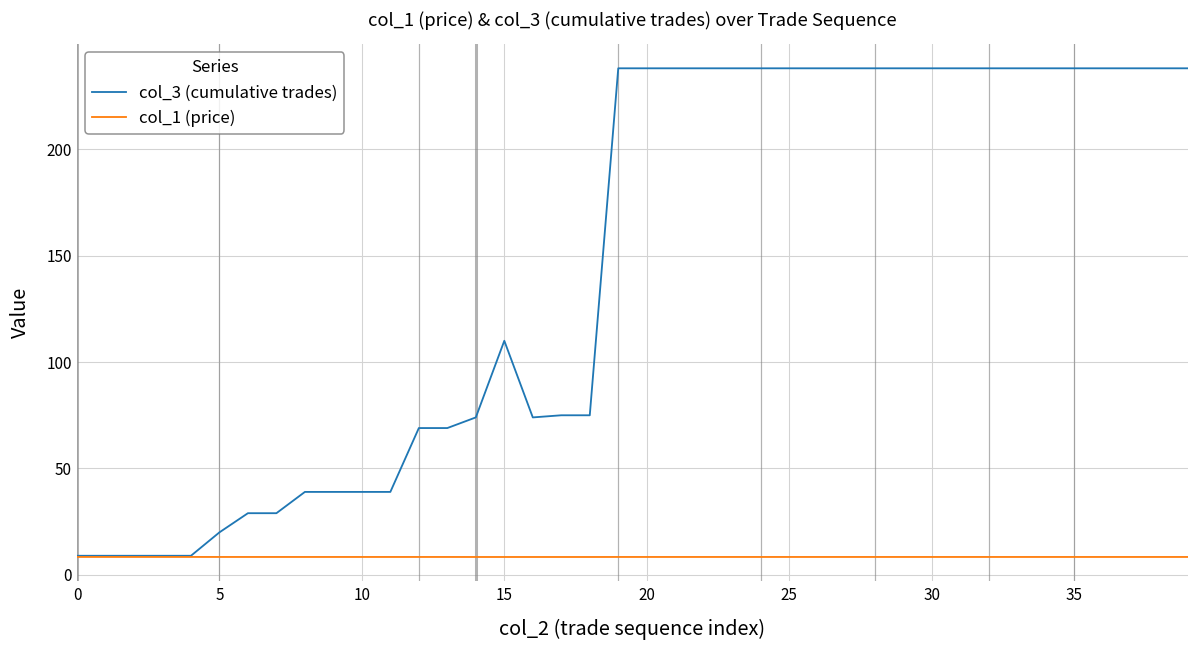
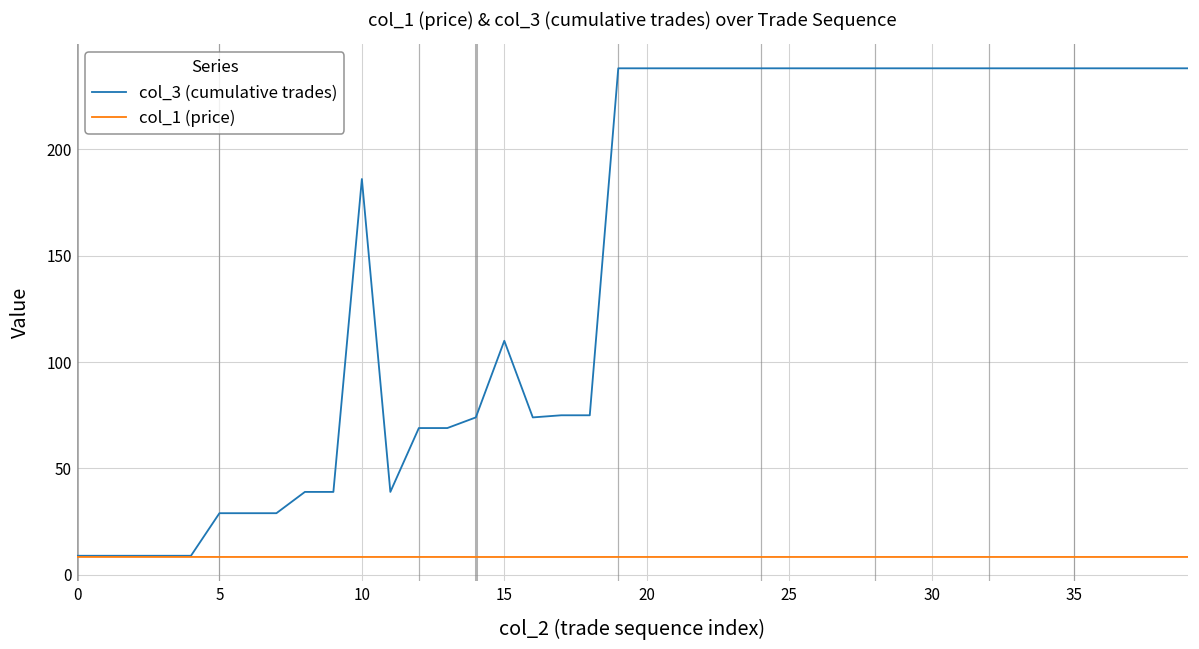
col_3 (cumulative trades), 5: 20 -> 29
col_3 (cumulative trades), 10: 39 -> 186
